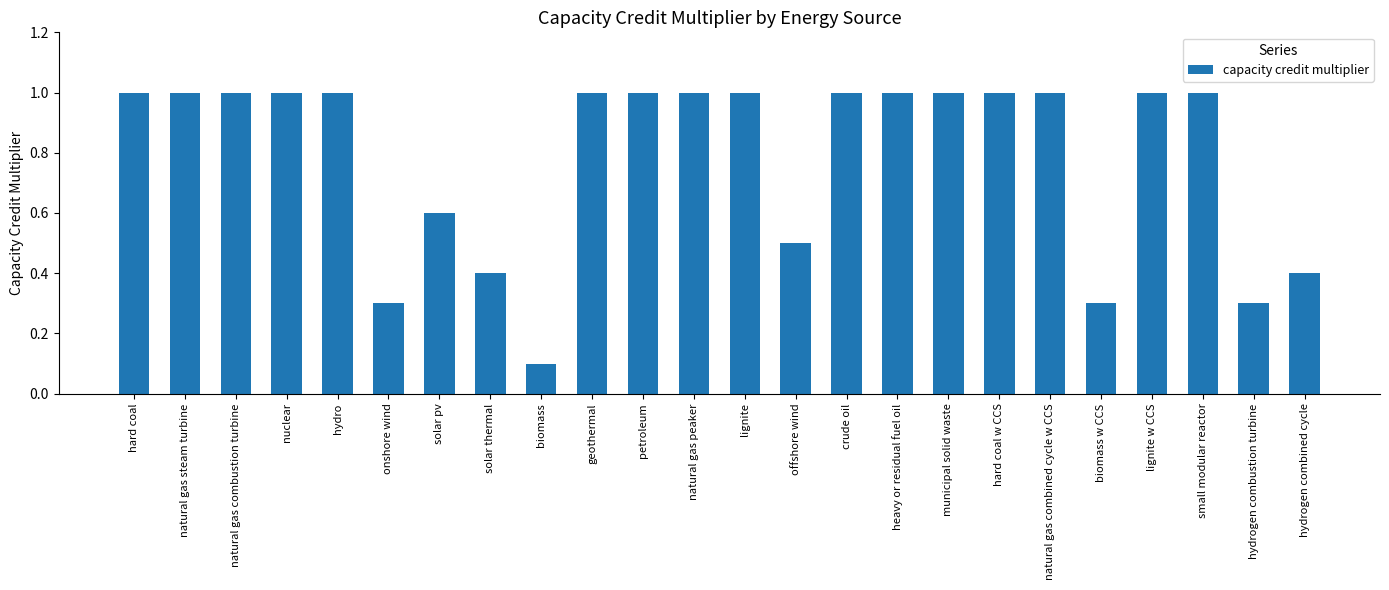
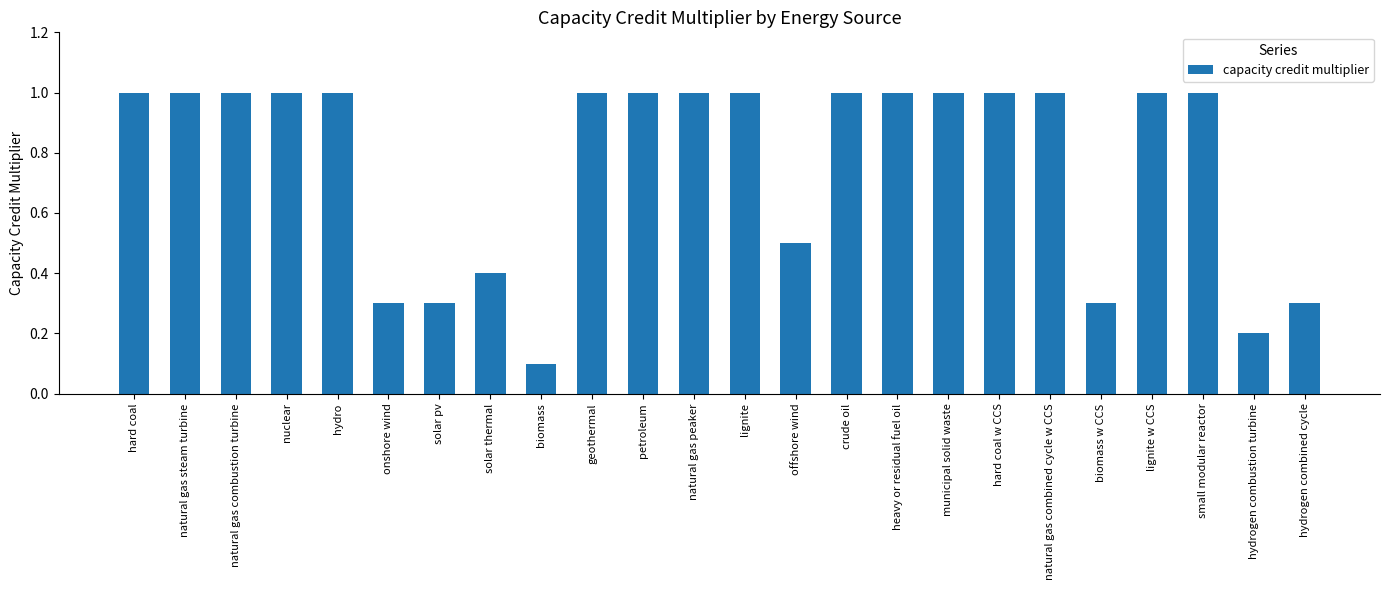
solar pv: 0.6 -> 0.3
hydrogen combustion turbine: 0.3 -> 0.2
hydrogen combined cycle: 0.4 -> 0.3
